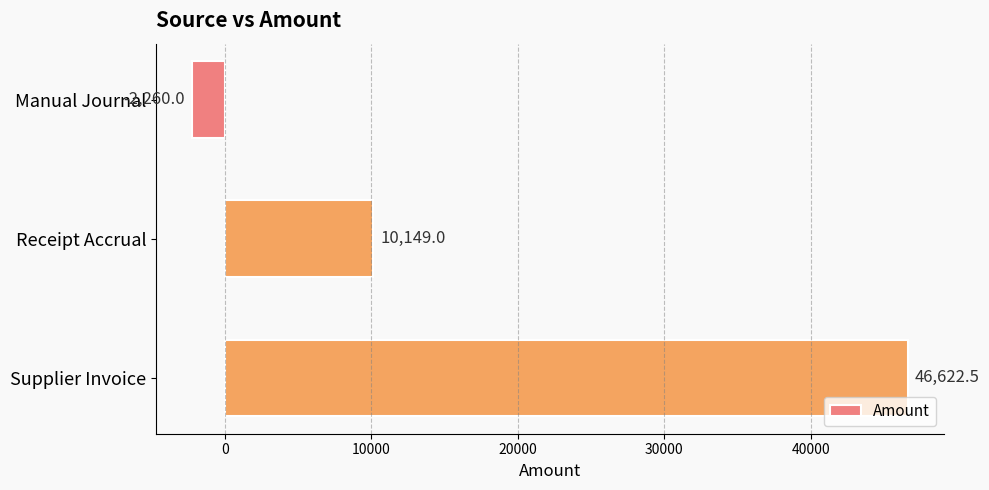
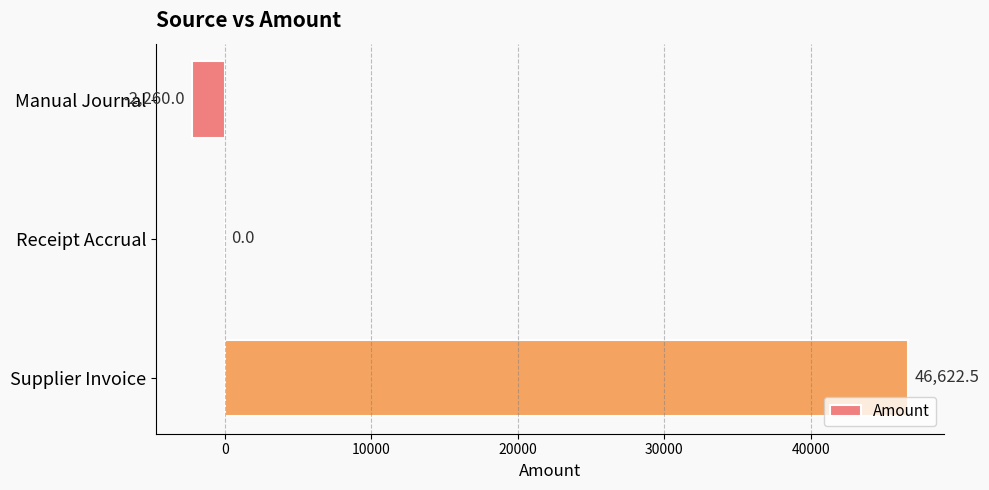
Receipt Accrual: 10,149.0 -> 0.0
